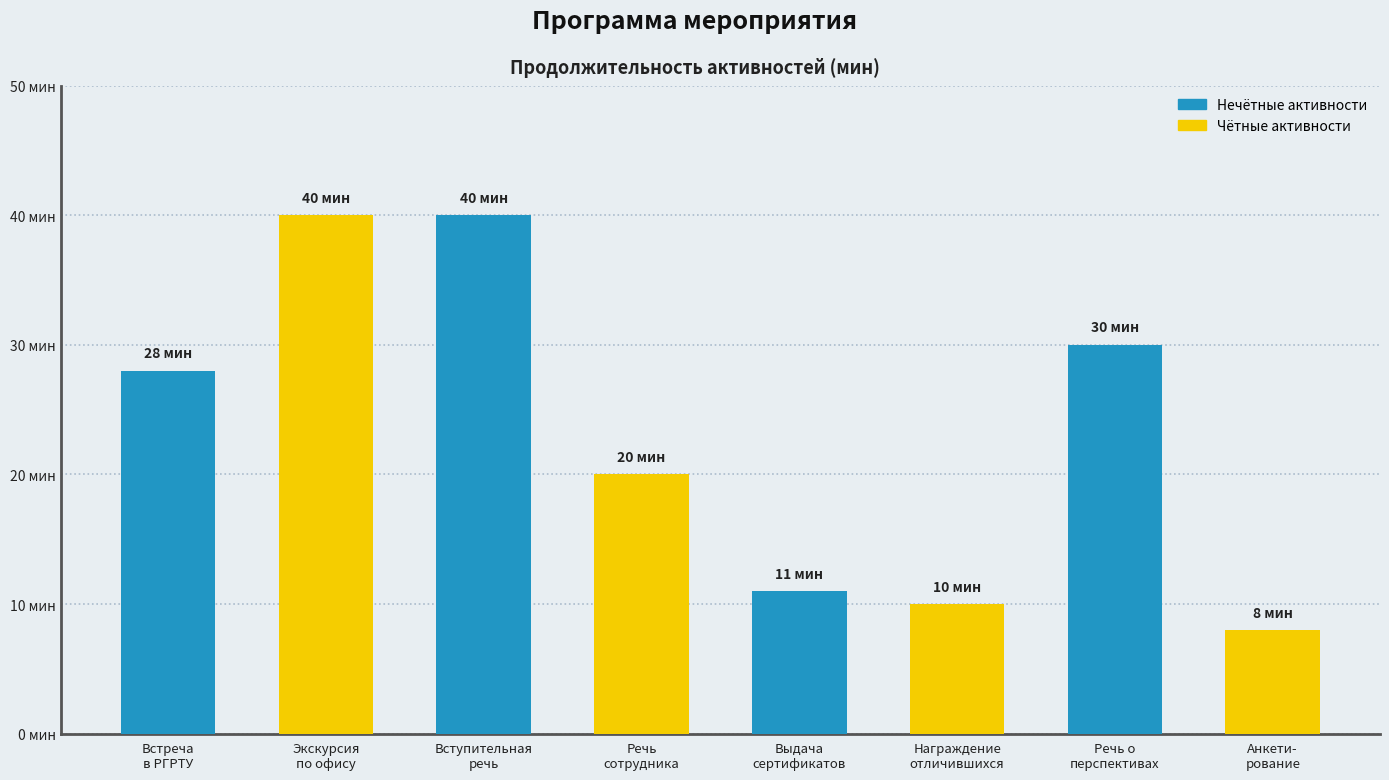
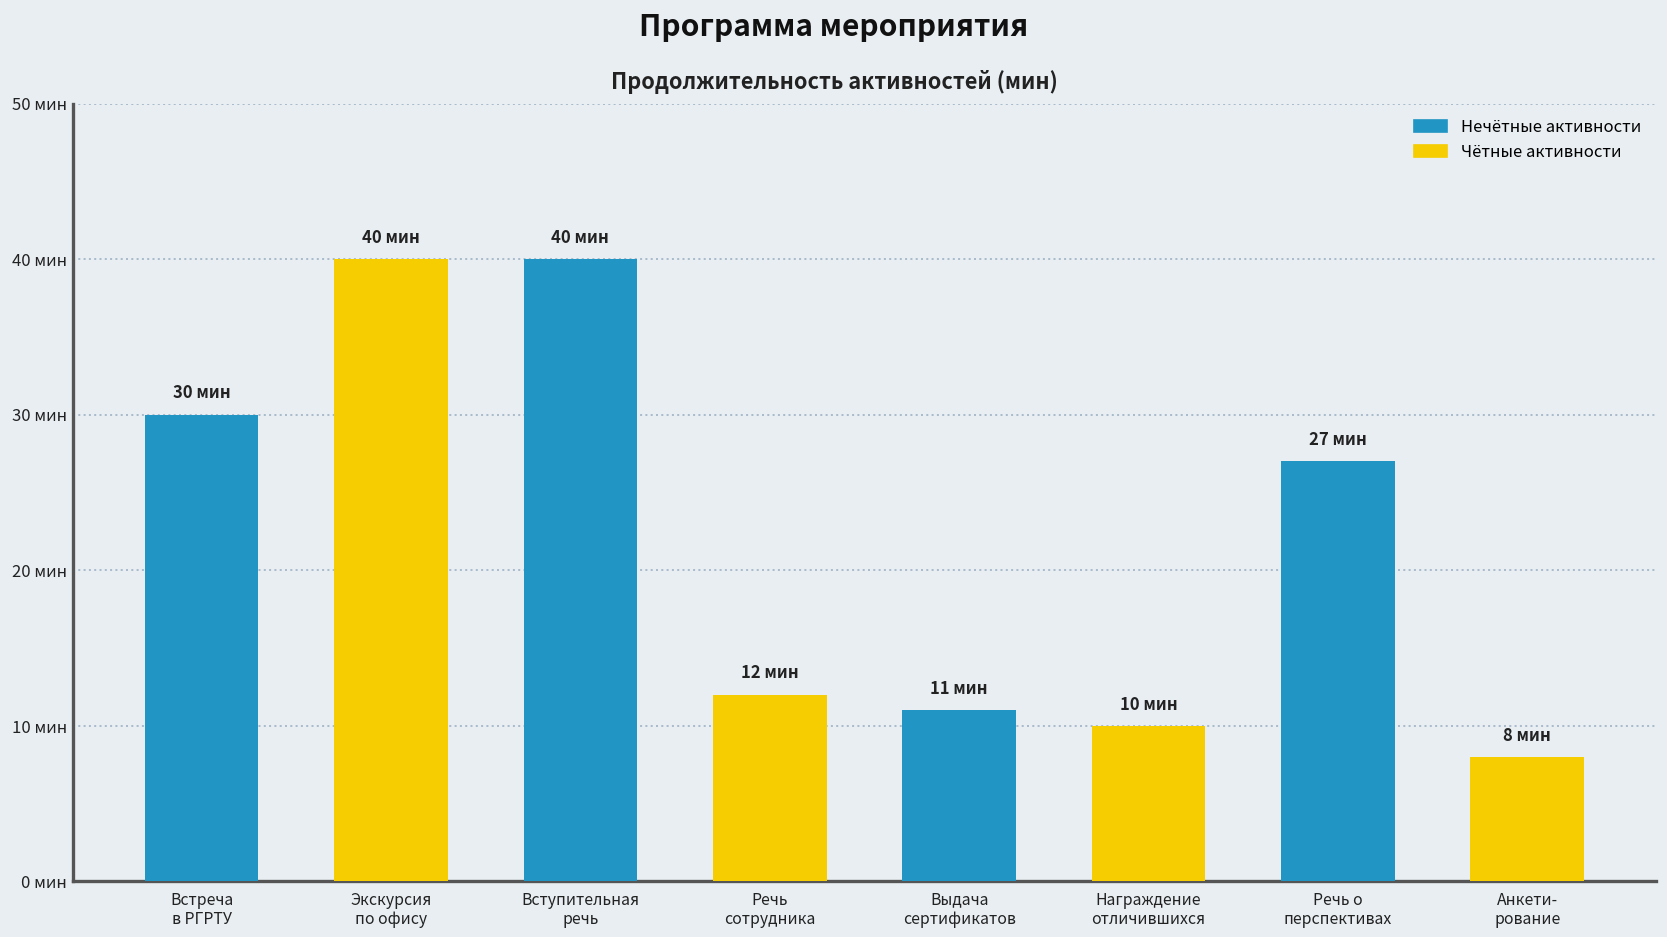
Встреча в РГРТУ: 28 -> 30
Речь сотрудника: 20 -> 12
Речь о перспективах: 30 -> 27
